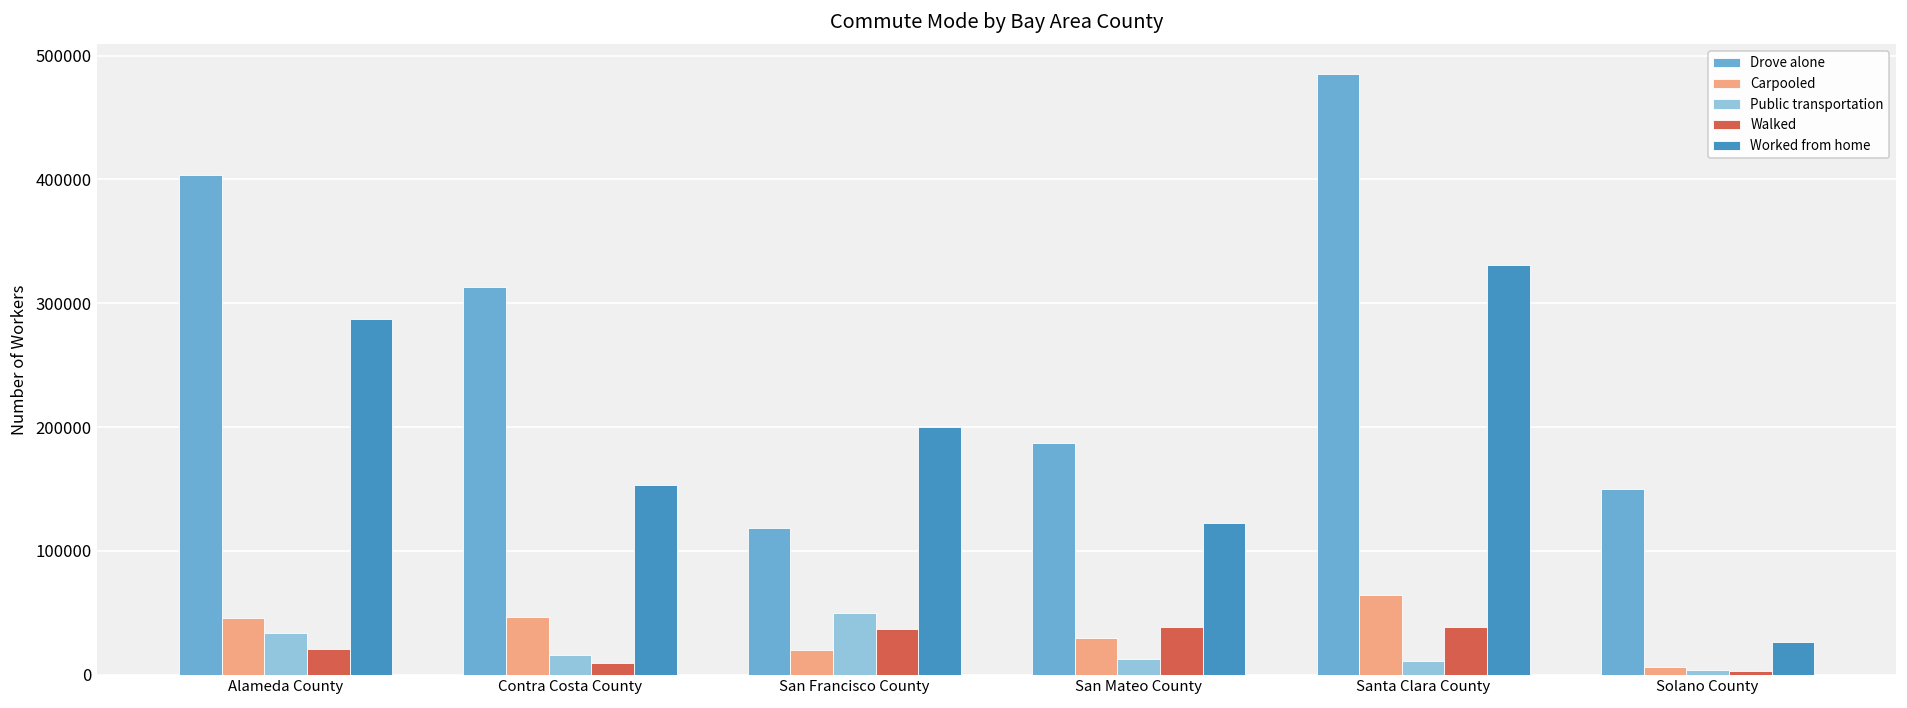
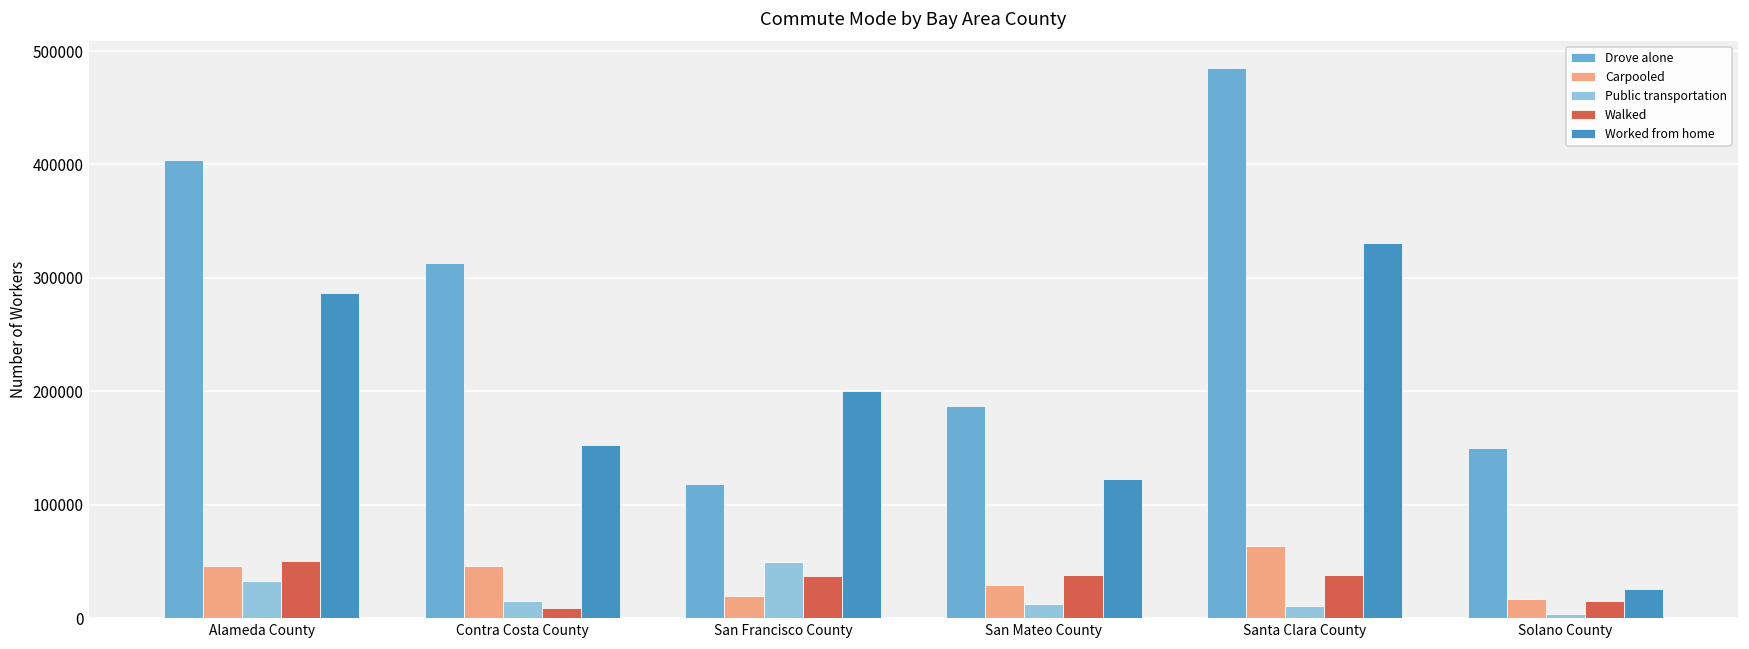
Walked, Alameda County: 20000 -> 50000
Carpooled, Solano County: 6000 -> 17000
Walked, Solano County: 3000 -> 15000
